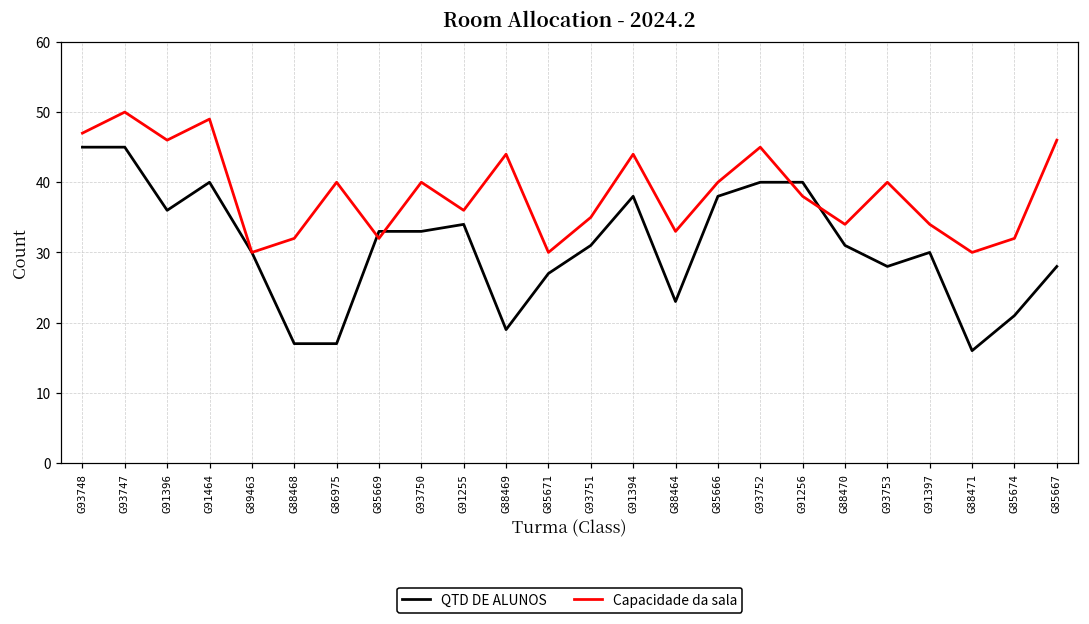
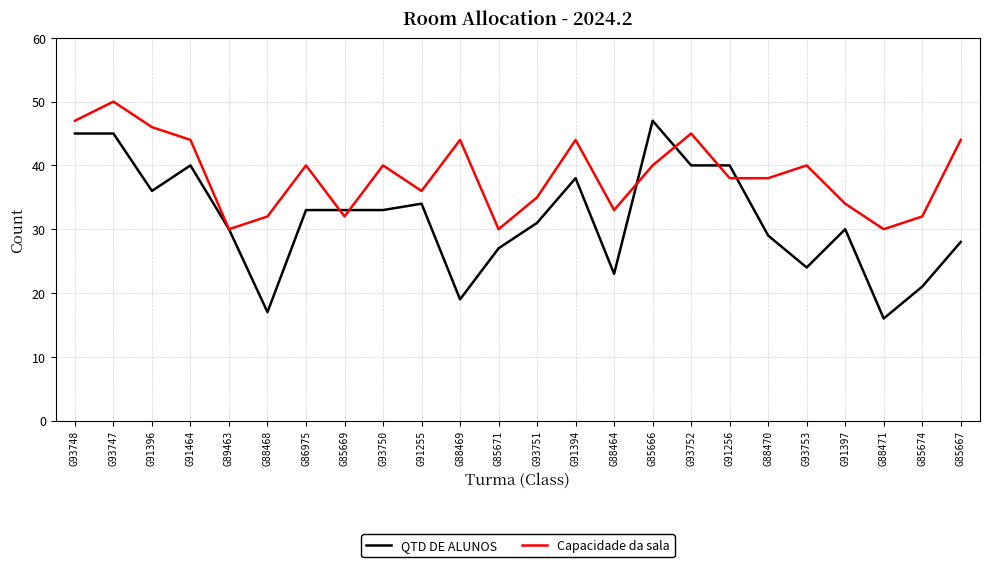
Capacidade da sala, G91464: 49 -> 44
QTD DE ALUNOS, G86975: 17 -> 33
QTD DE ALUNOS, G85666: 38 -> 47
QTD DE ALUNOS, G88470: 31 -> 29
Capacidade da sala, G88470: 34 -> 38
QTD DE ALUNOS, G93753: 28 -> 24
Capacidade da sala, G85667: 46 -> 44
